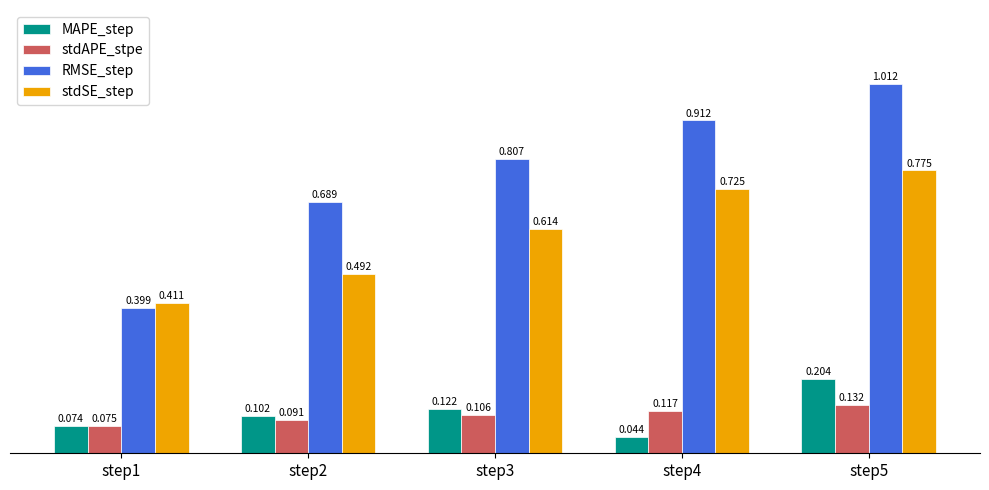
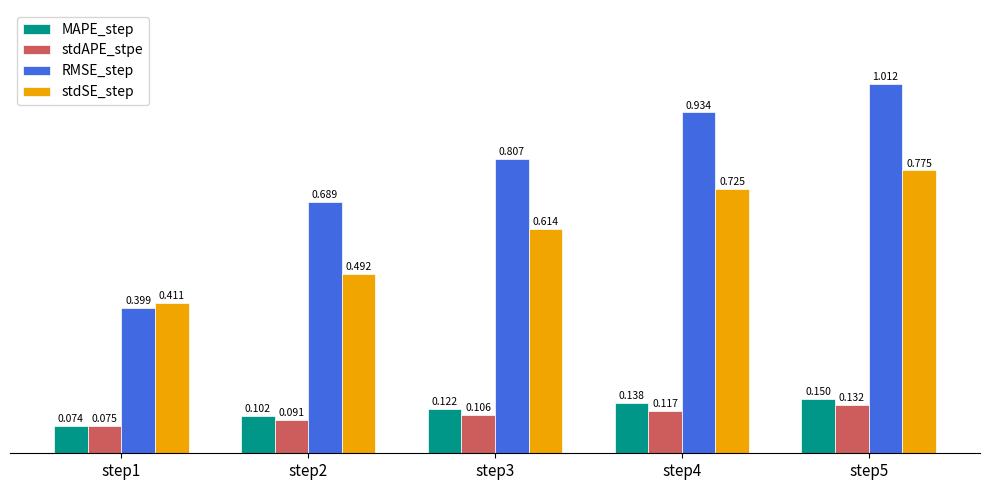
MAPE_step, step4: 0.044 -> 0.138
RMSE_step, step4: 0.912 -> 0.934
MAPE_step, step5: 0.204 -> 0.150
